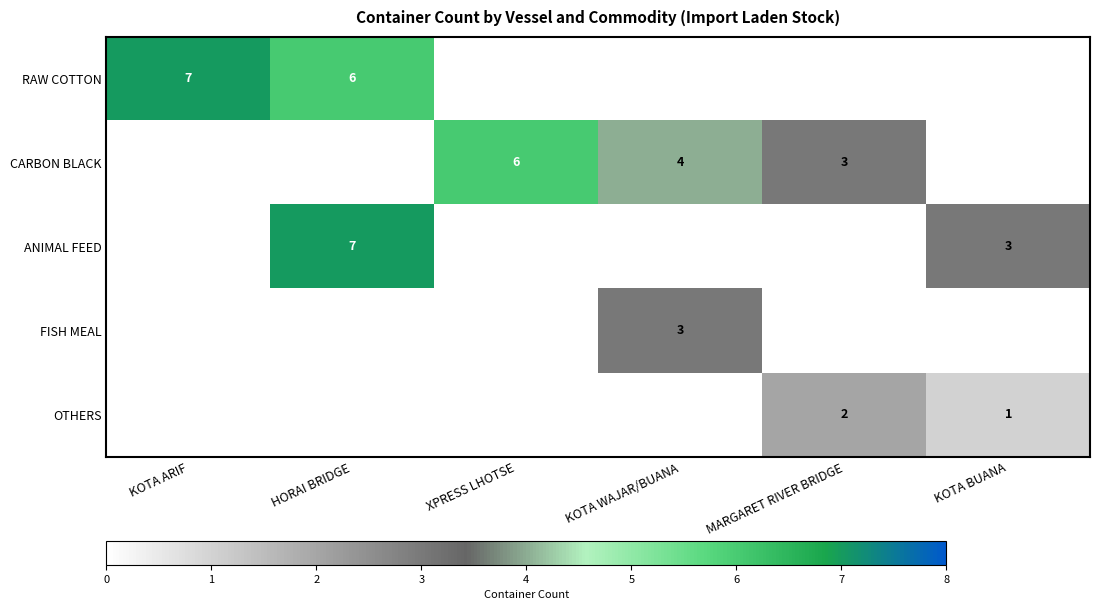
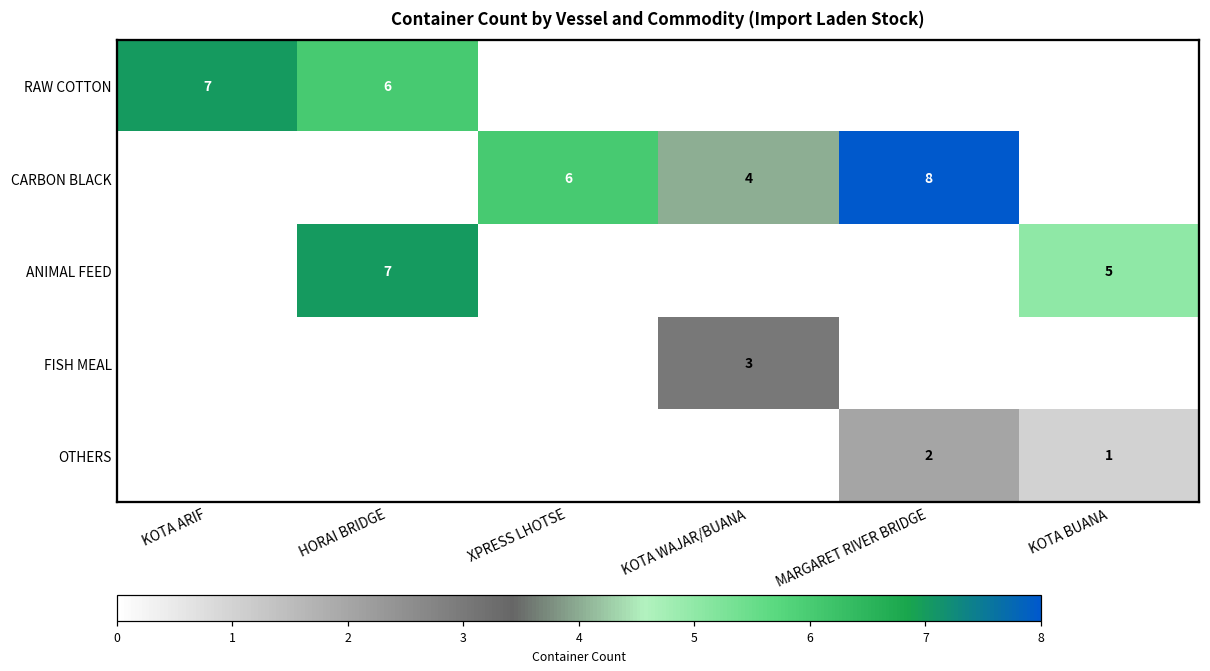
CARBON BLACK, MARGARET RIVER BRIDGE: 3 -> 8
ANIMAL FEED, KOTA BUANA: 3 -> 5
